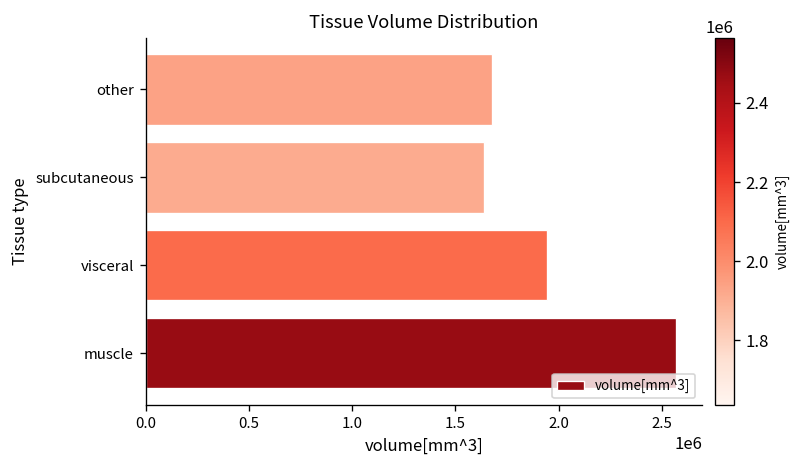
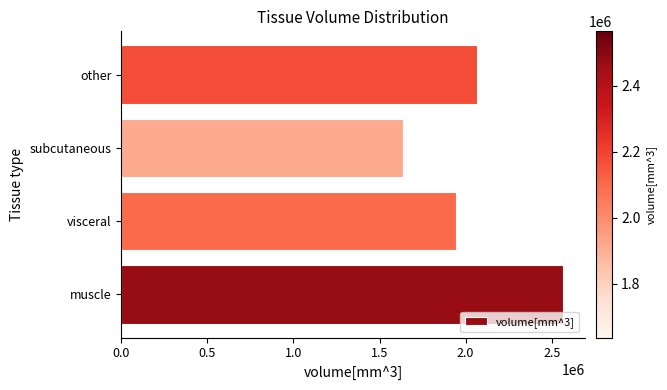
other: 1680000 -> 2070000
